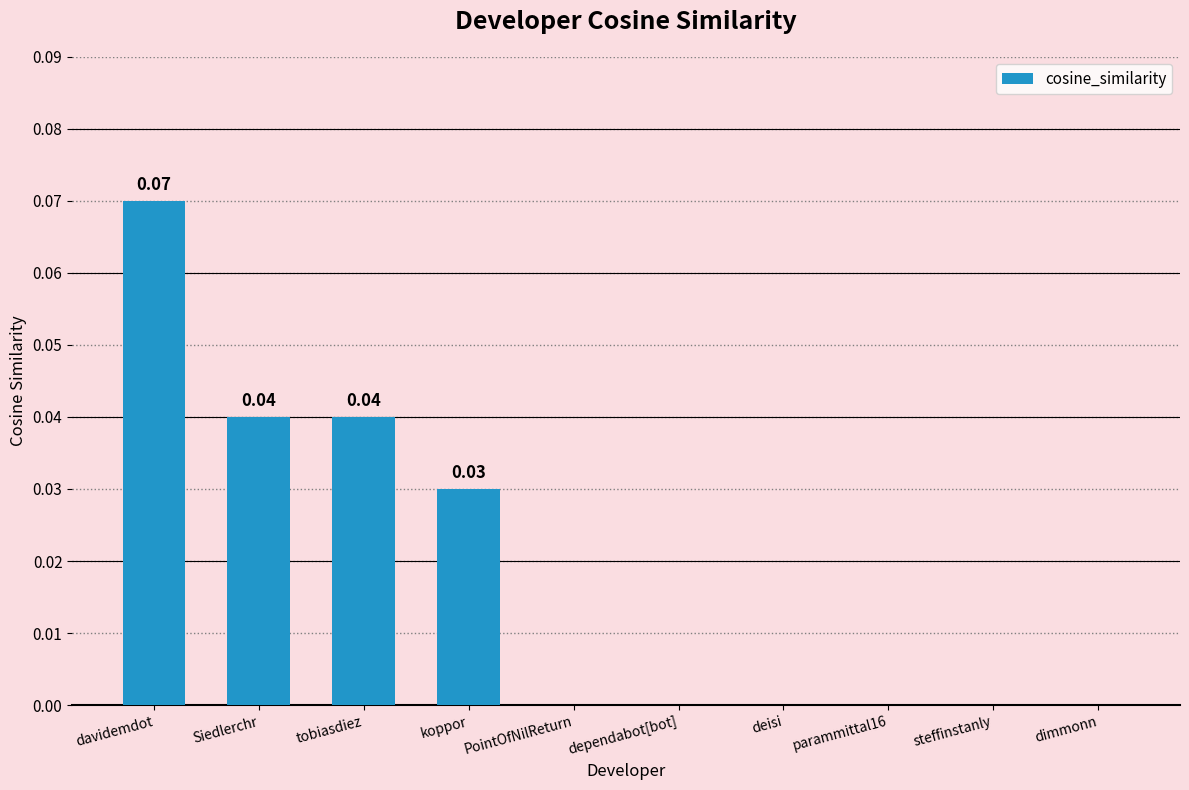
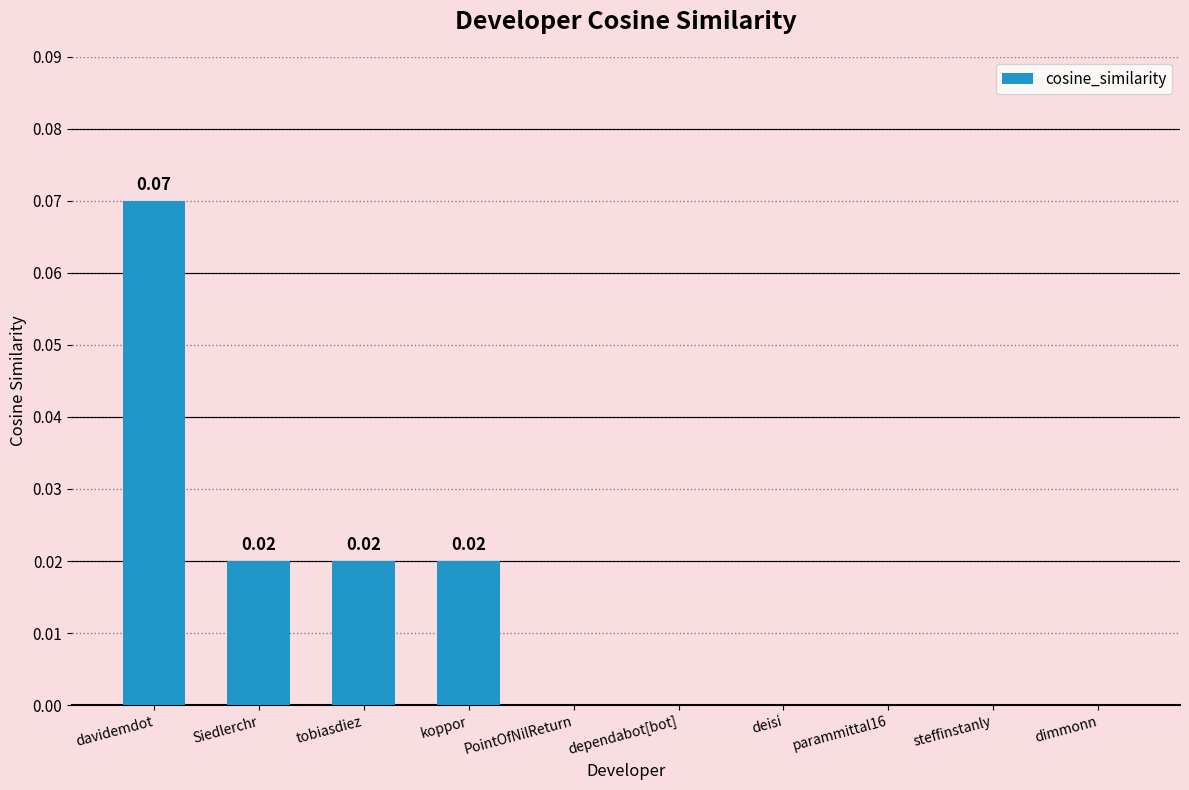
Siedlerchr: 0.04 -> 0.02
tobiasdiez: 0.04 -> 0.02
koppor: 0.03 -> 0.02
